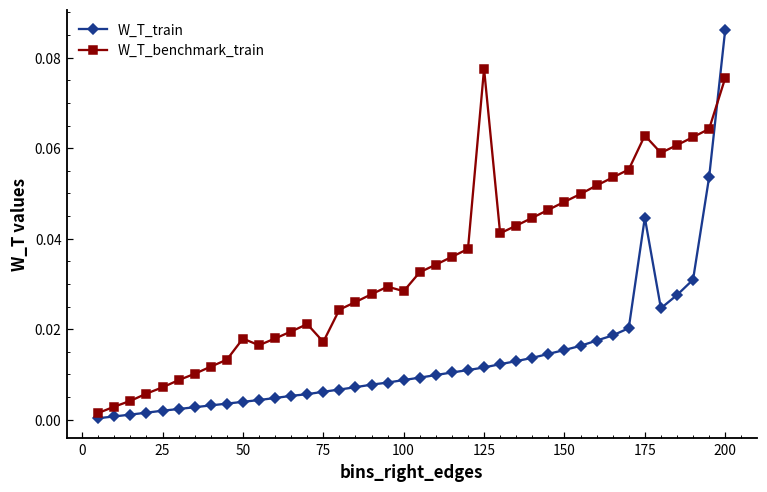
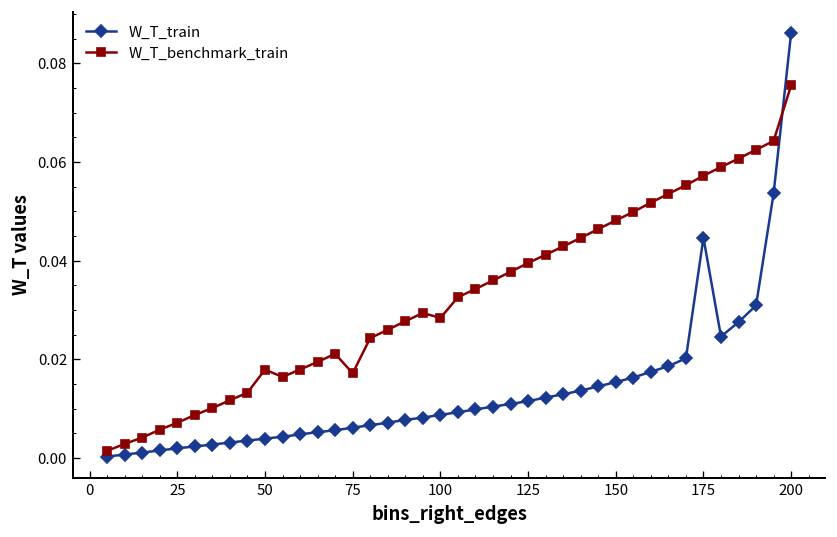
W_T_benchmark_train, 125: 0.078 -> 0.040
W_T_benchmark_train, 175: 0.063 -> 0.057
